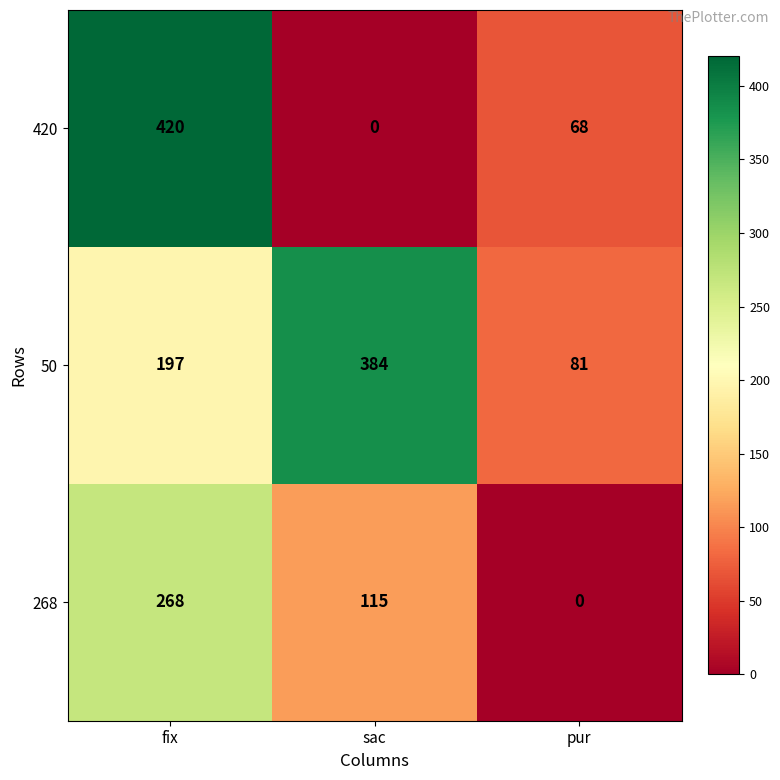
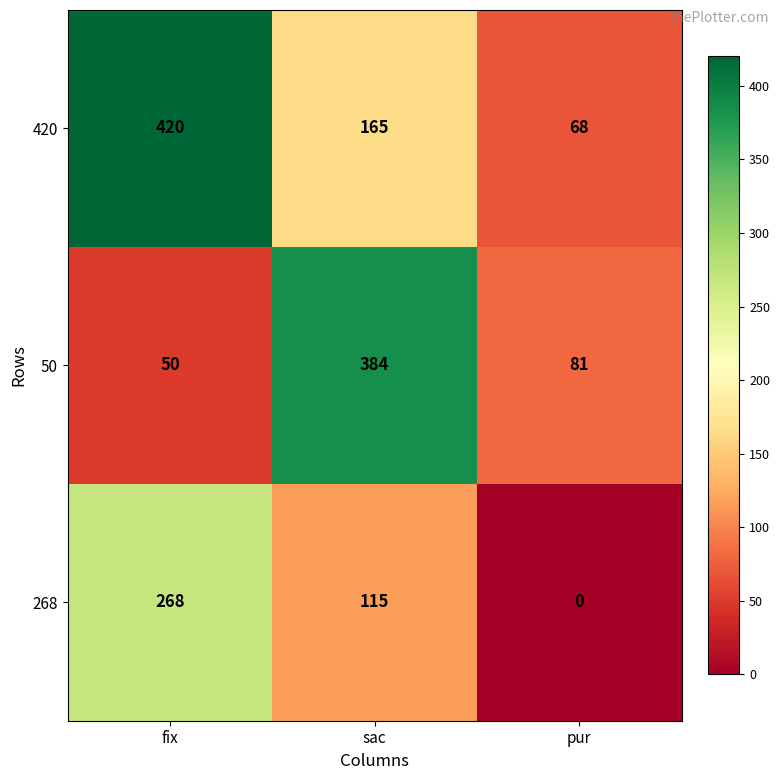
420, sac: 0 -> 165
50, fix: 197 -> 50
